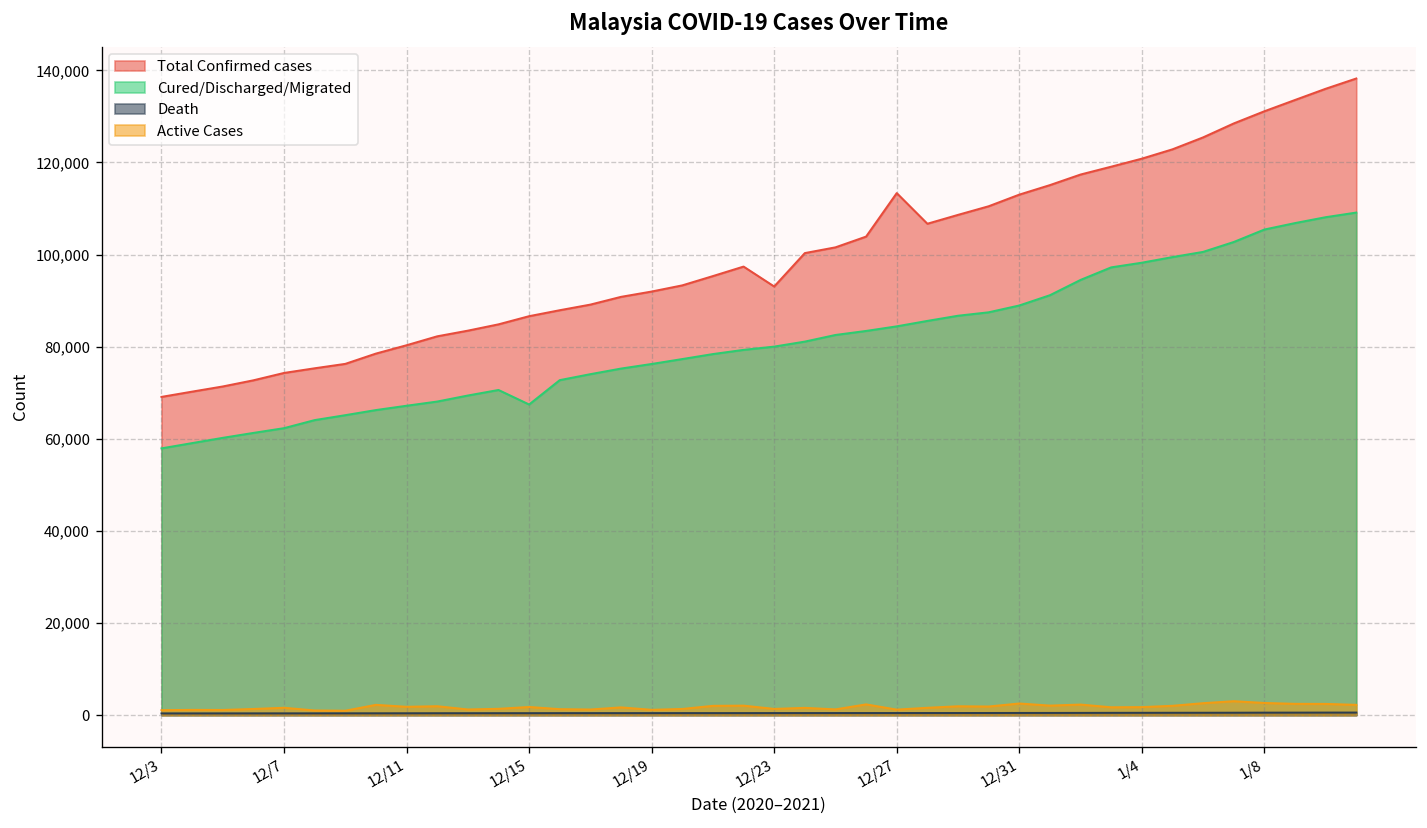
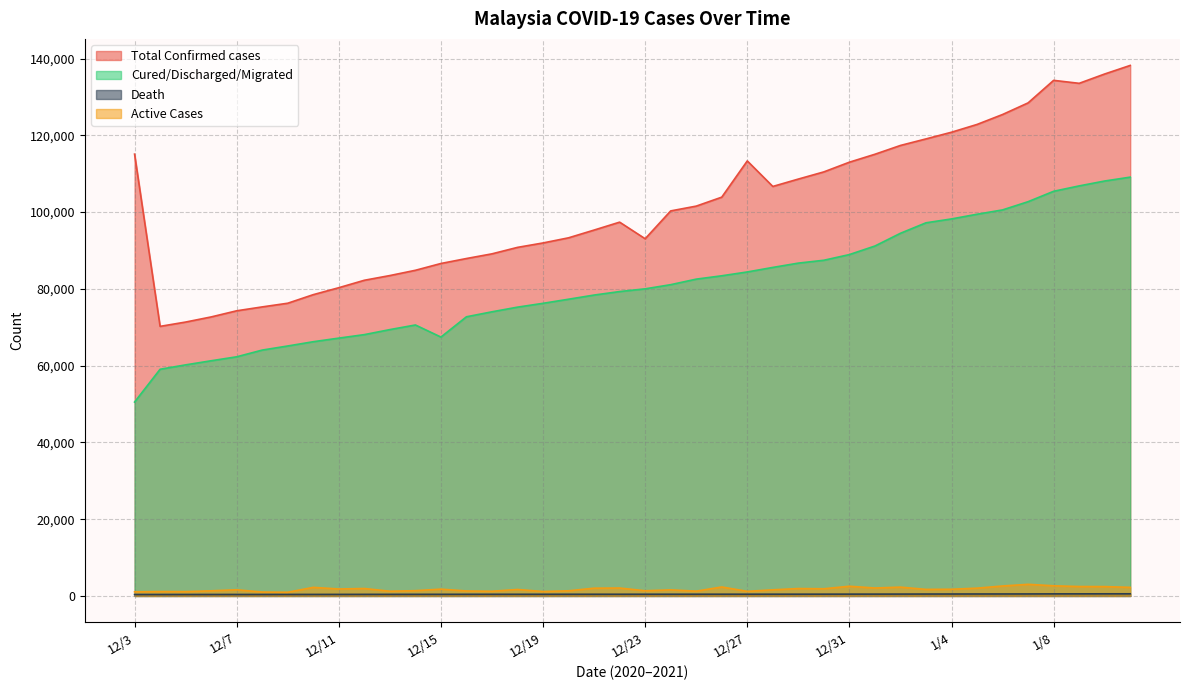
Total Confirmed cases, 12/3: 69,000 -> 115,000
Cured/Discharged/Migrated, 12/3: 58,000 -> 51,000
Total Confirmed cases, 1/8: 131,000 -> 134,000
